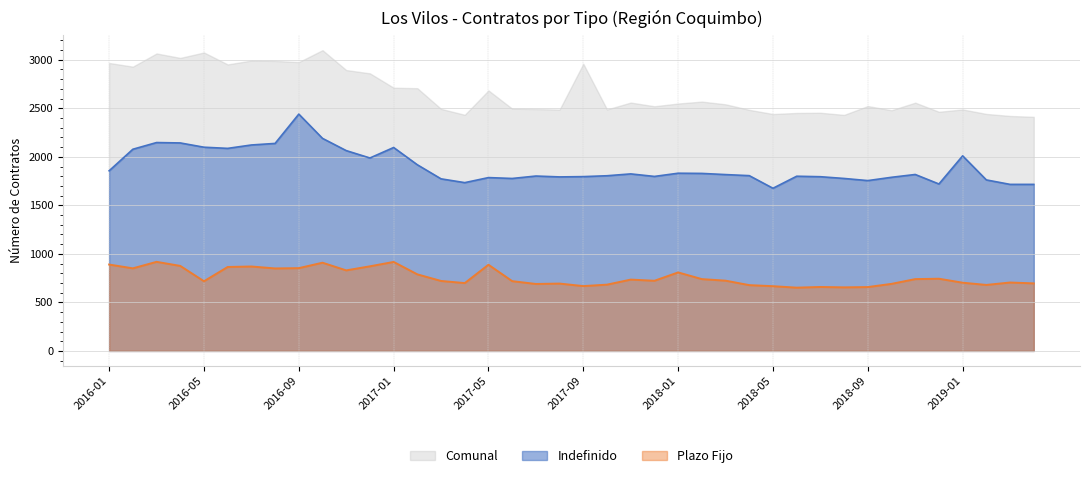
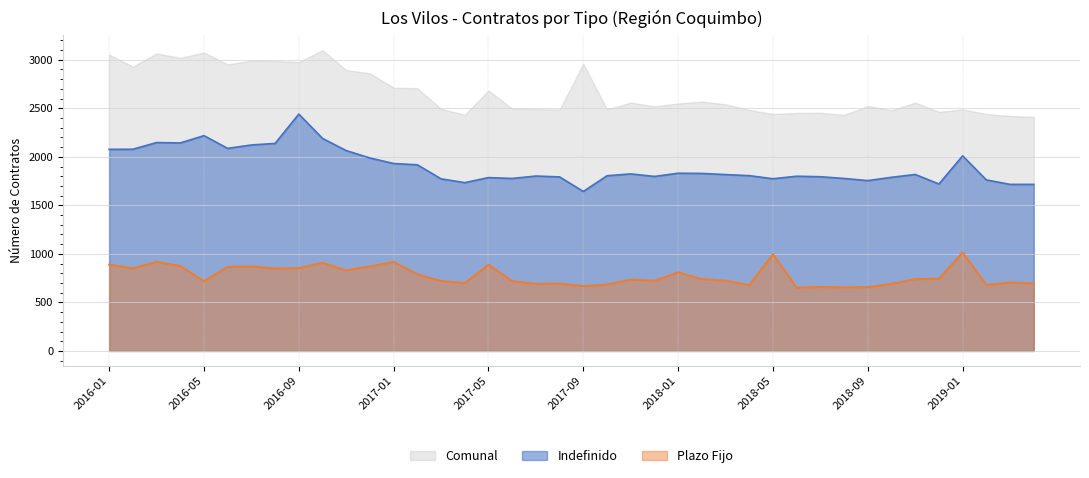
Comunal, 2016-01: 3000 -> 3100
Indefinido, 2016-01: 1900 -> 2100
Indefinido, 2016-05: 2100 -> 2200
Indefinido, 2017-01: 2100 -> 1900
Indefinido, 2017-09: 1800 -> 1600
Indefinido, 2018-05: 1700 -> 1800
Plazo Fijo, 2018-05: 700 -> 1000
Plazo Fijo, 2019-01: 700 -> 1000
